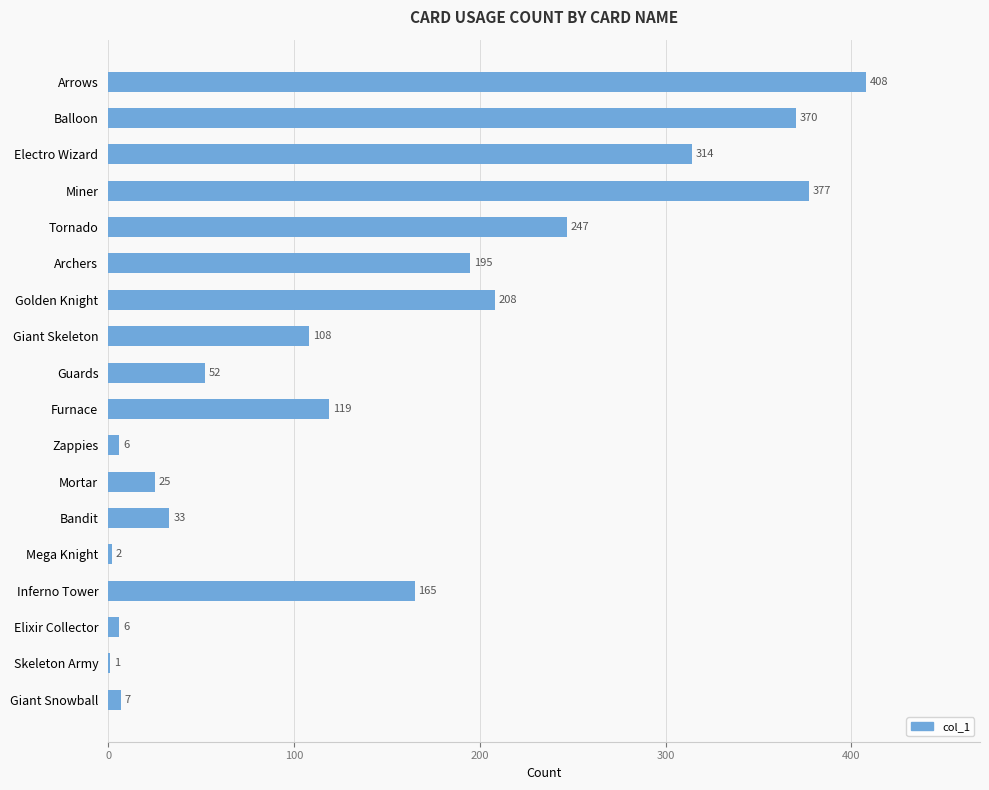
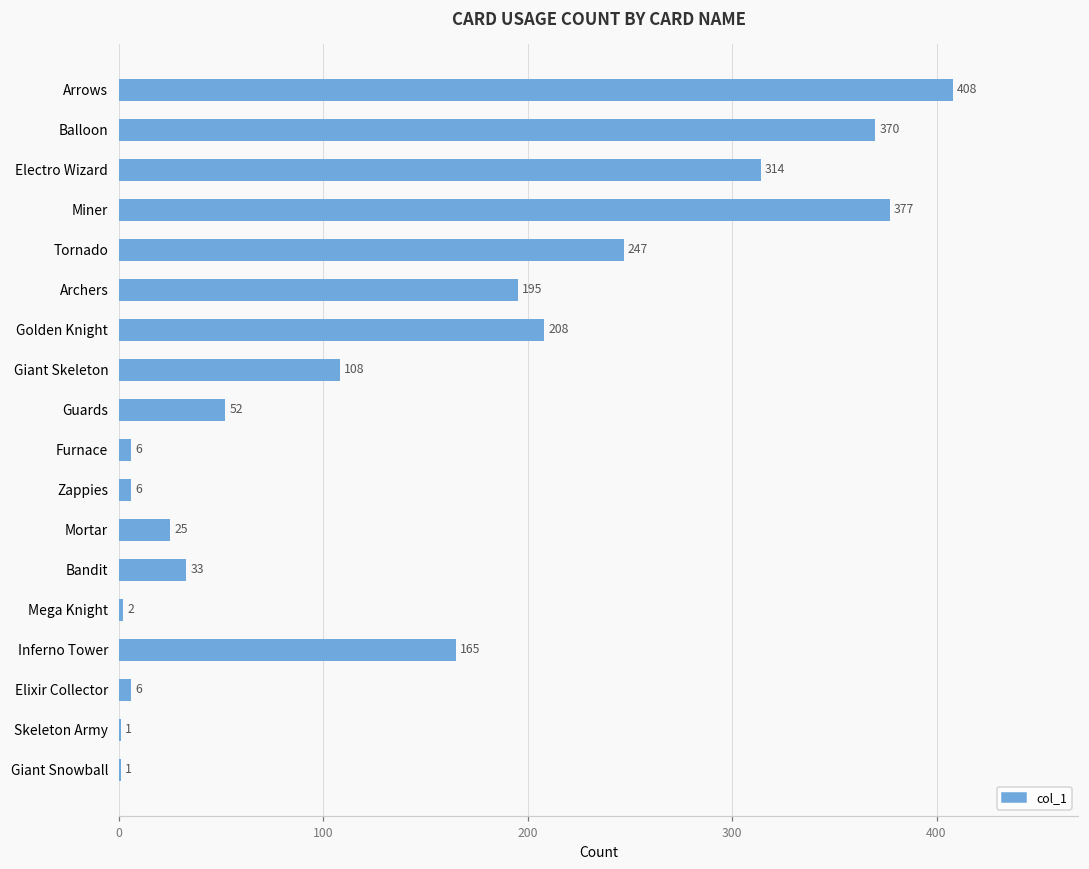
Furnace: 119 -> 6
Giant Snowball: 7 -> 1
